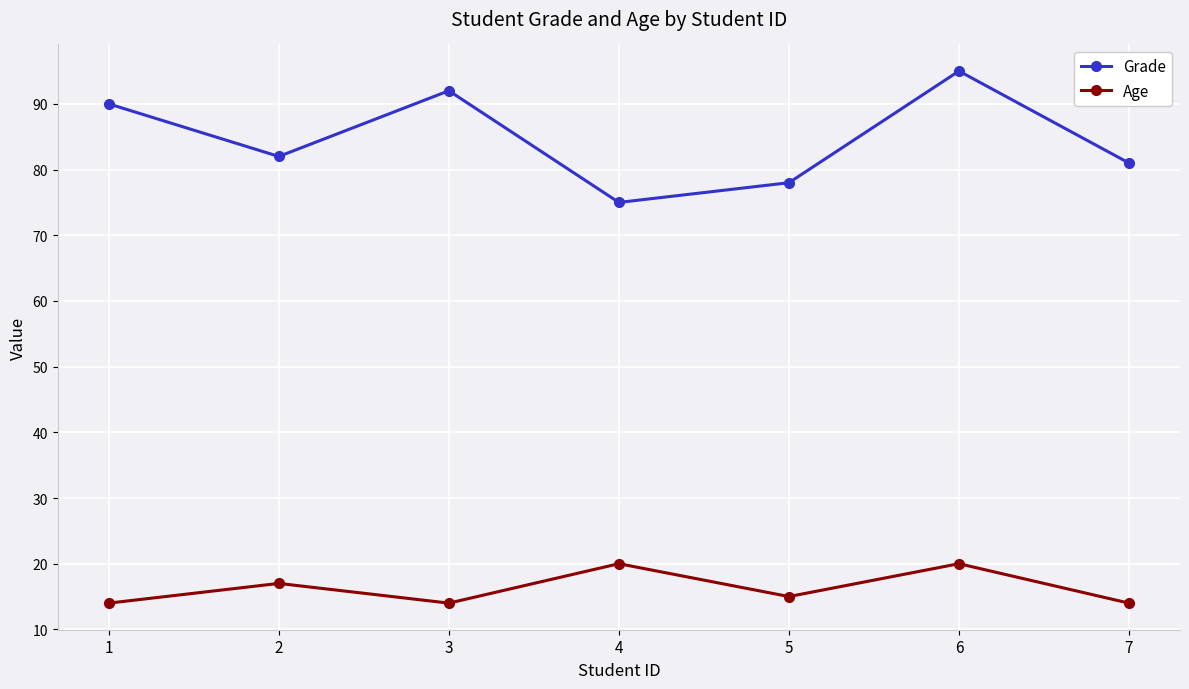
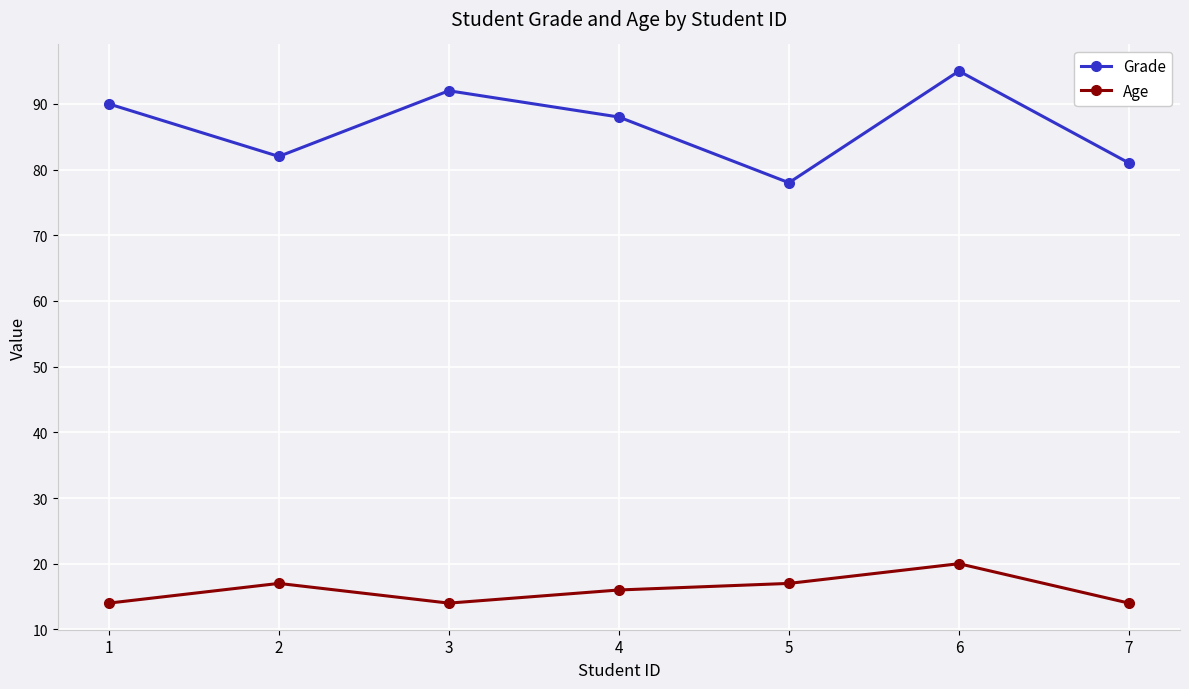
Grade, 4: 75 -> 88
Age, 4: 20 -> 16
Age, 5: 15 -> 17
